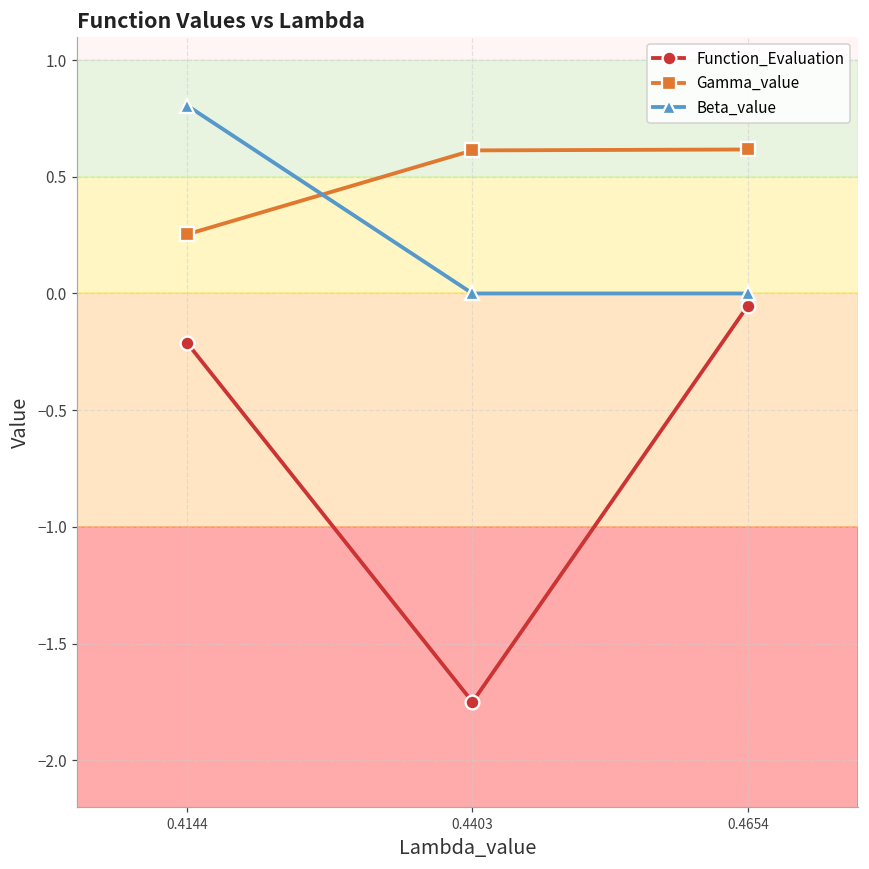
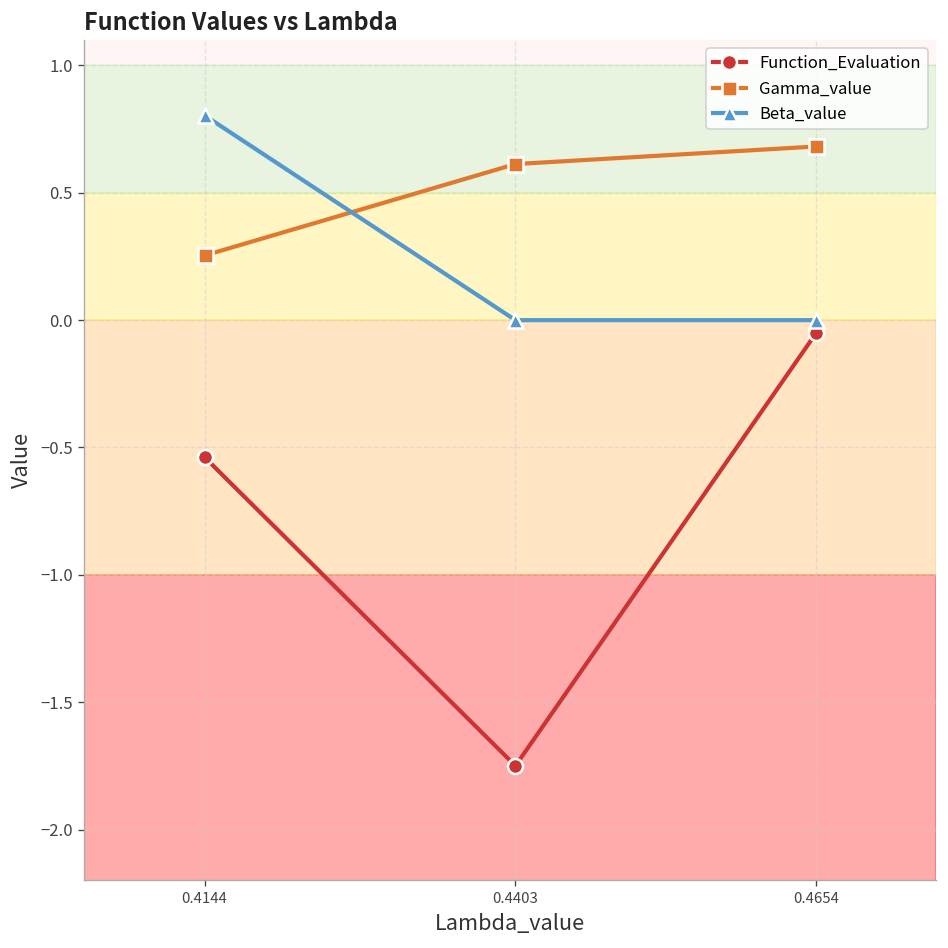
Function_Evaluation, 0.4144: -0.21 -> -0.54
Gamma_value, 0.4654: 0.62 -> 0.68
